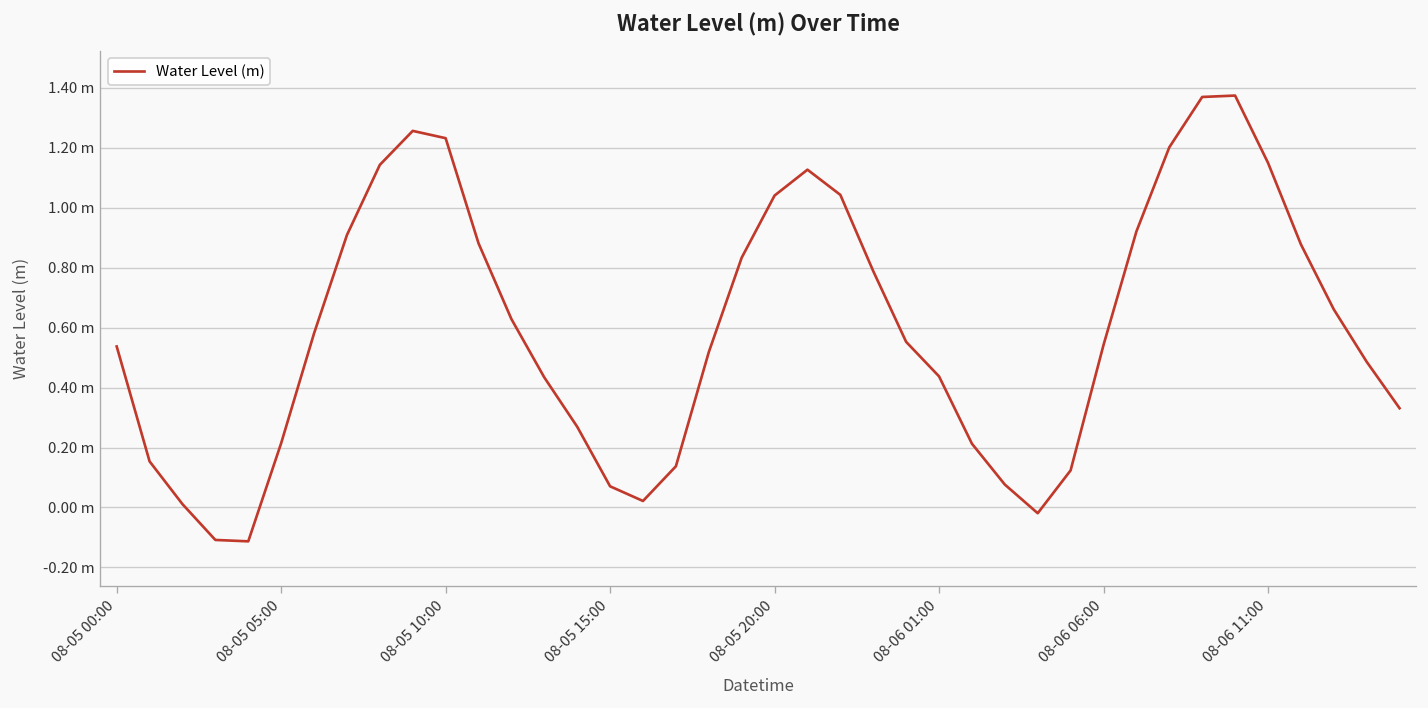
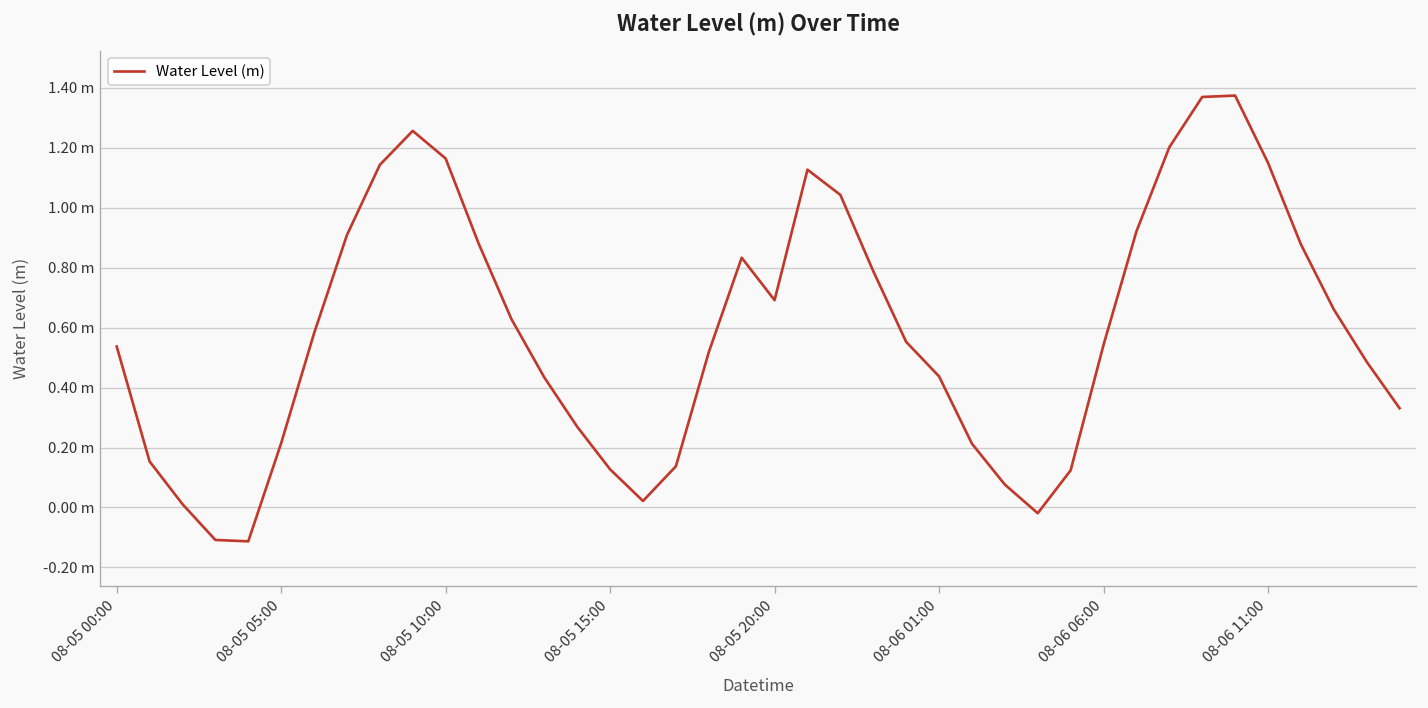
08-05 10:00: 1.23 m -> 1.16 m
08-05 15:00: 0.07 m -> 0.13 m
08-05 20:00: 1.04 m -> 0.69 m
